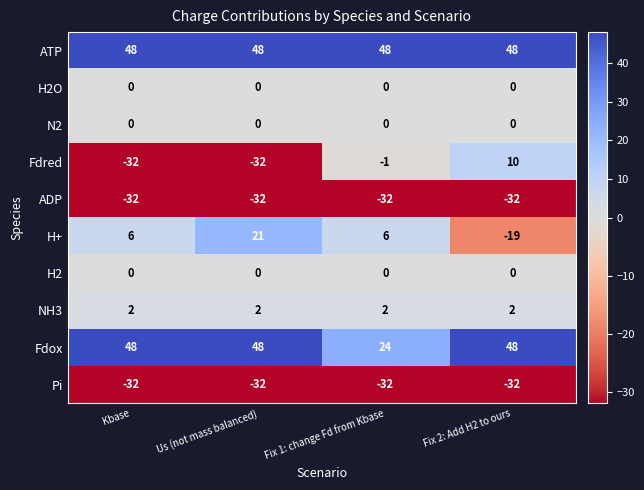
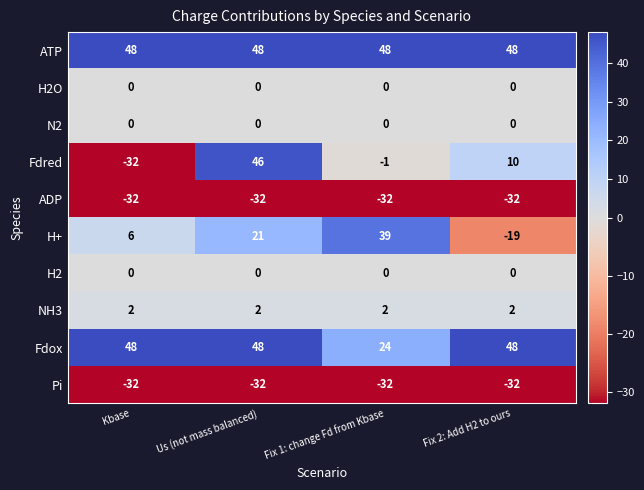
Fdred, Us (not mass balanced): -32 -> 46
H+, Fix 1: change Fd from Kbase: 6 -> 39
